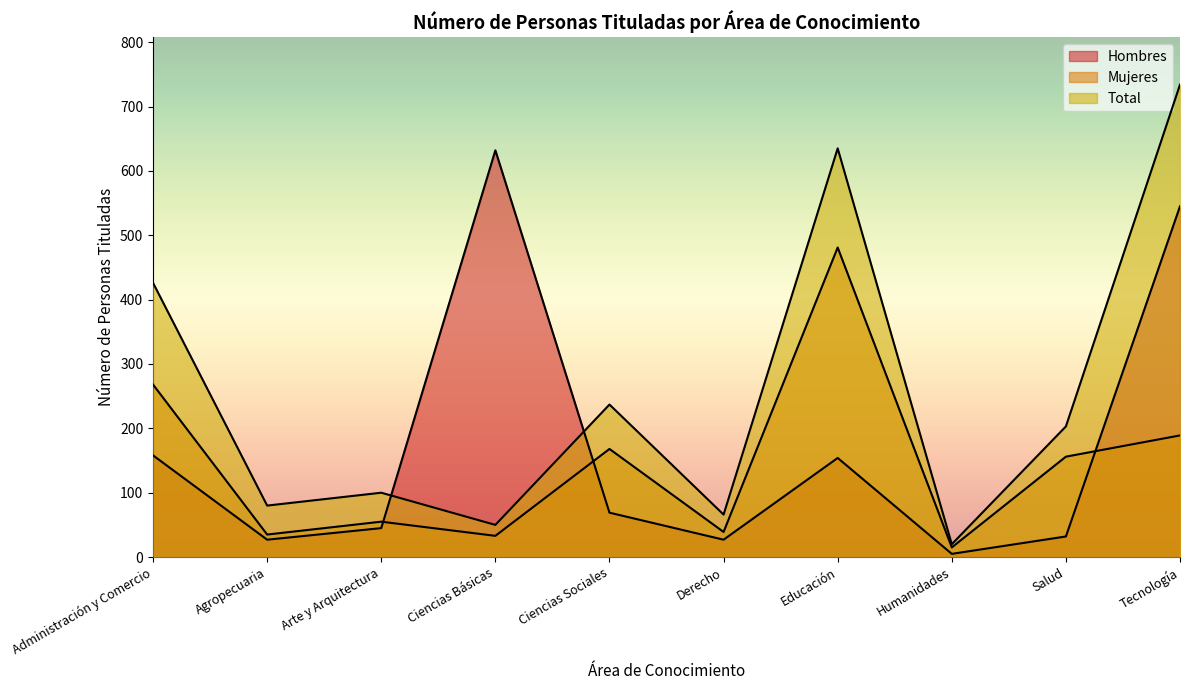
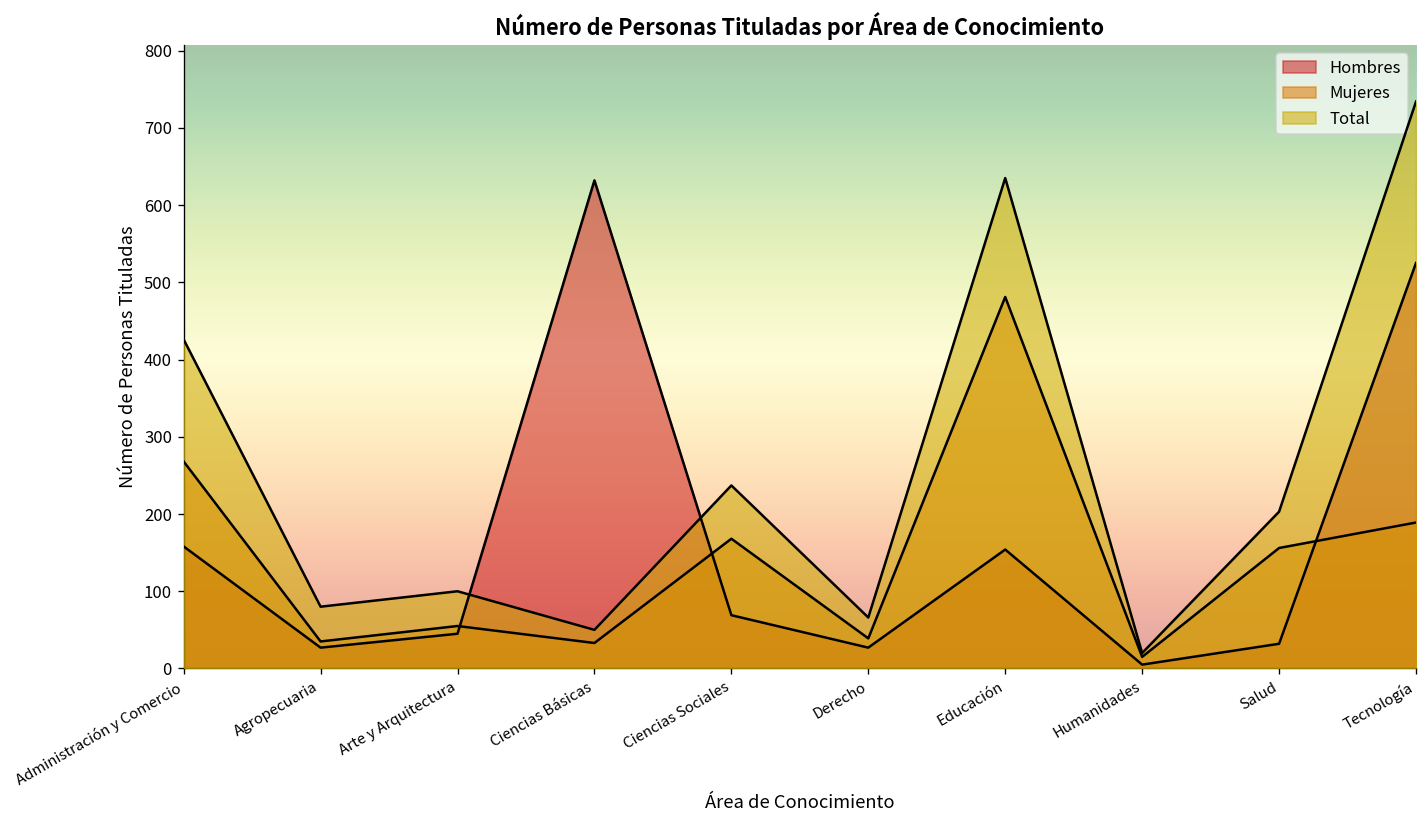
Hombres, Tecnología: 550 -> 530
